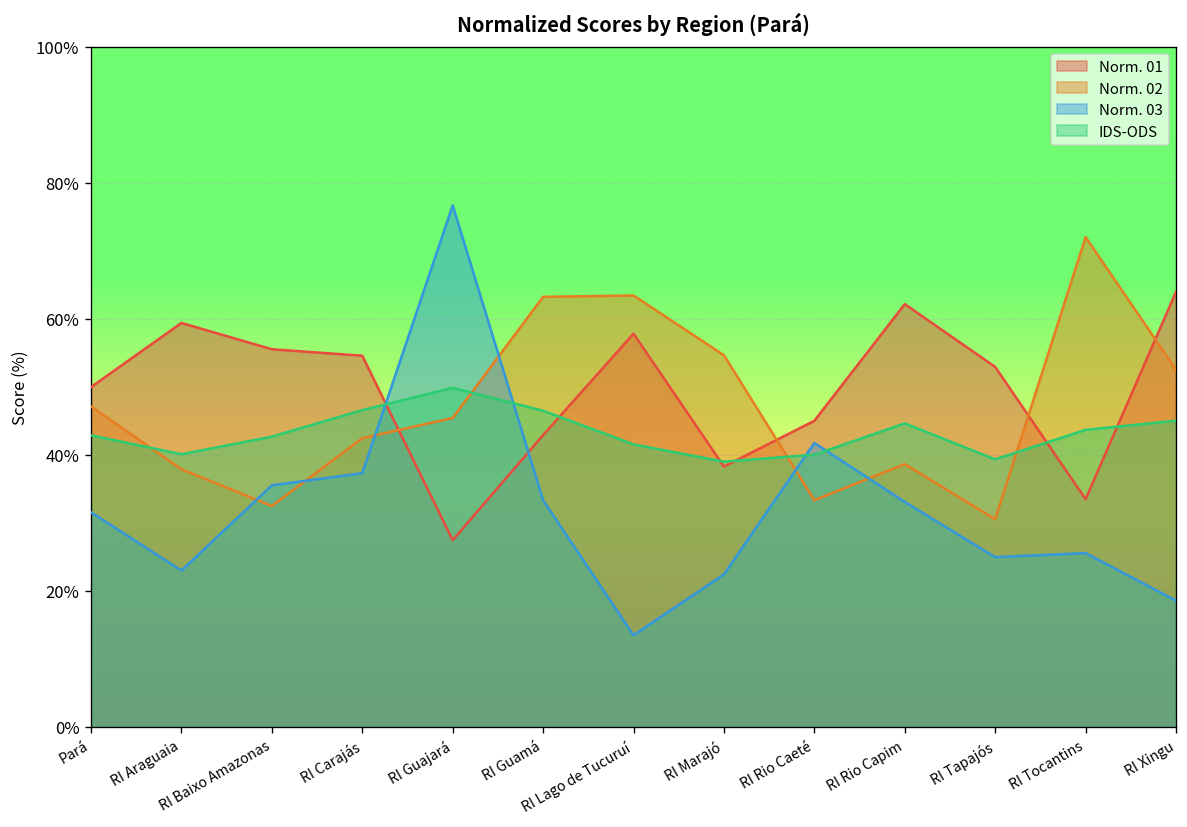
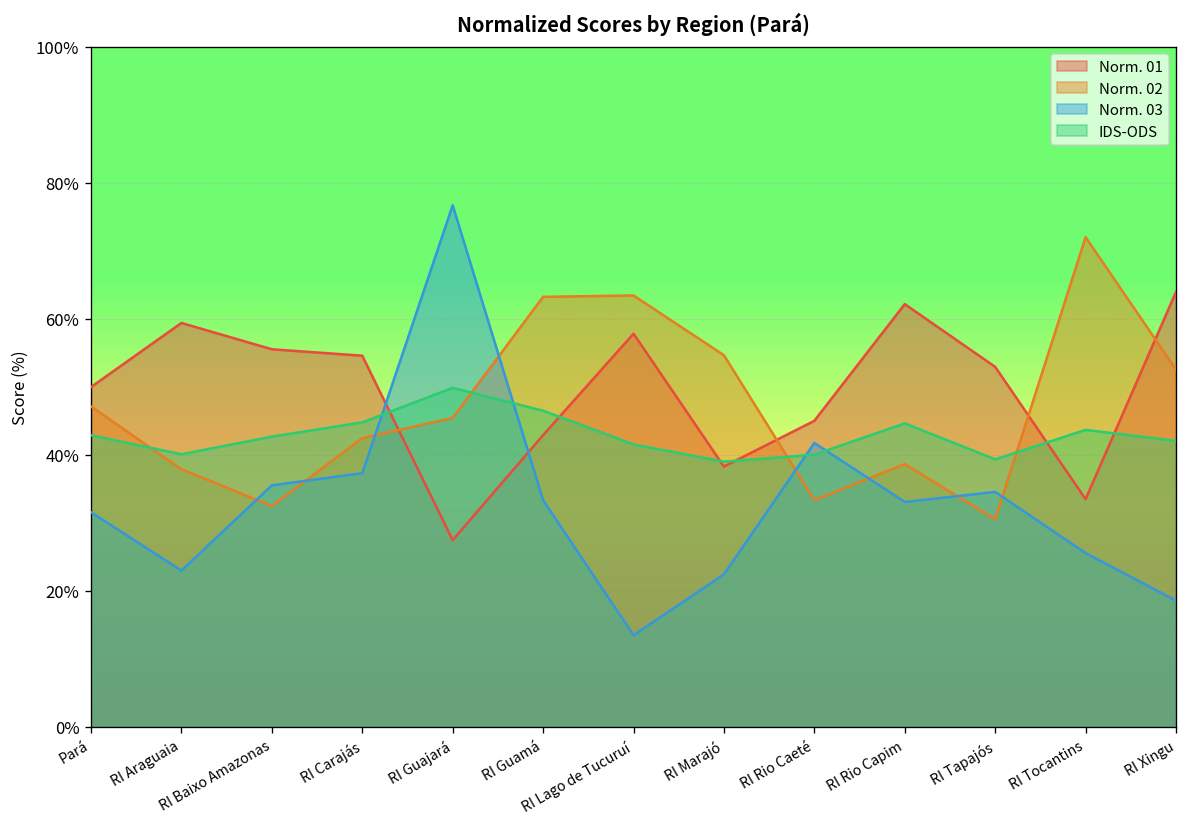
IDS-ODS, RI Carajás: 47% -> 45%
Norm. 03, RI Tapajós: 25% -> 35%
IDS-ODS, RI Xingu: 45% -> 42%
